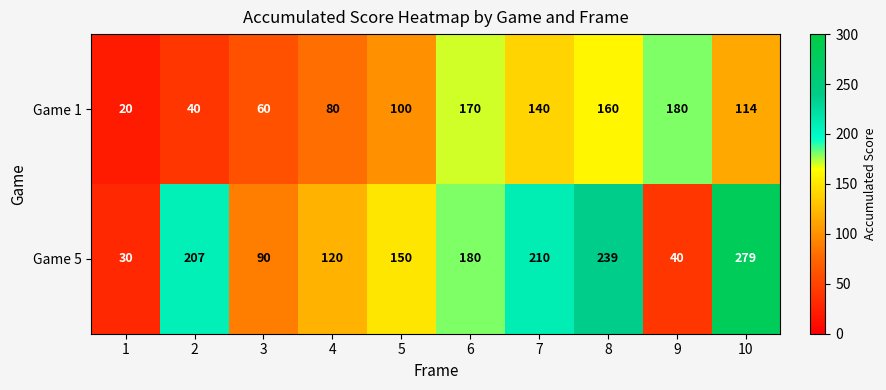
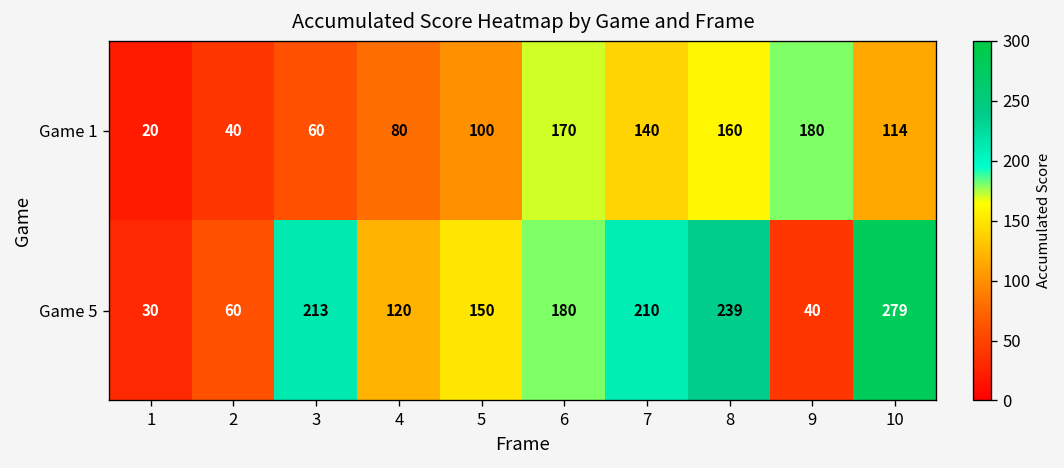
Game 5, 2: 207 -> 60
Game 5, 3: 90 -> 213
